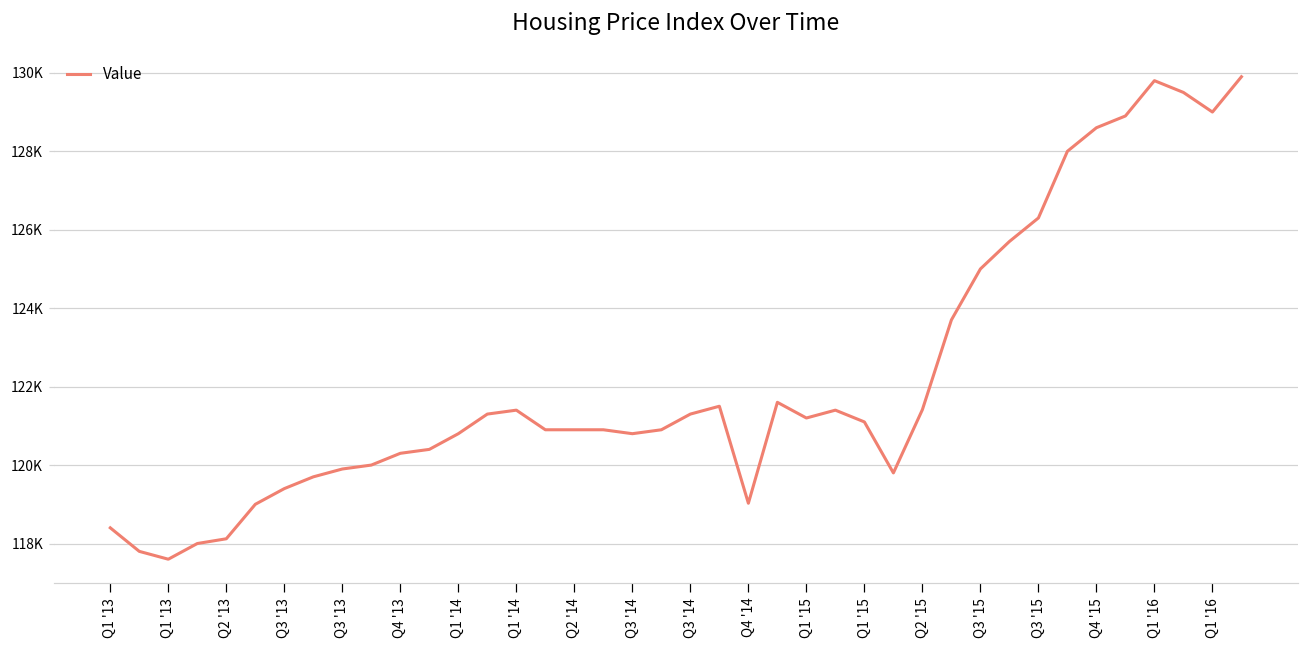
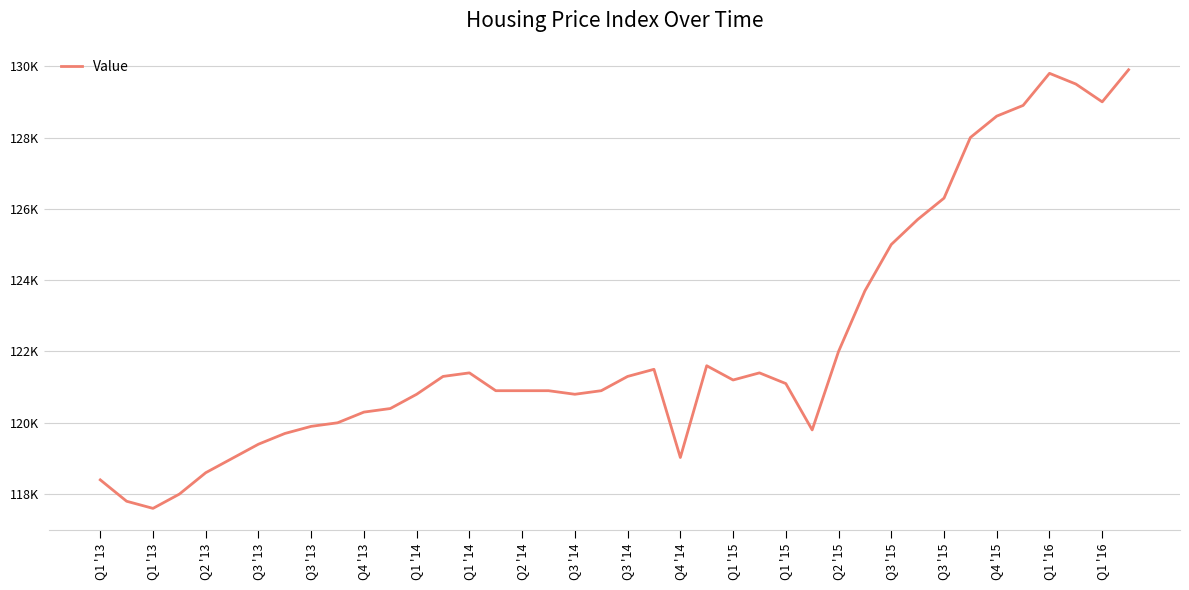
Q2 '13: 118100 -> 118600
Q2 '15: 121400 -> 122000
